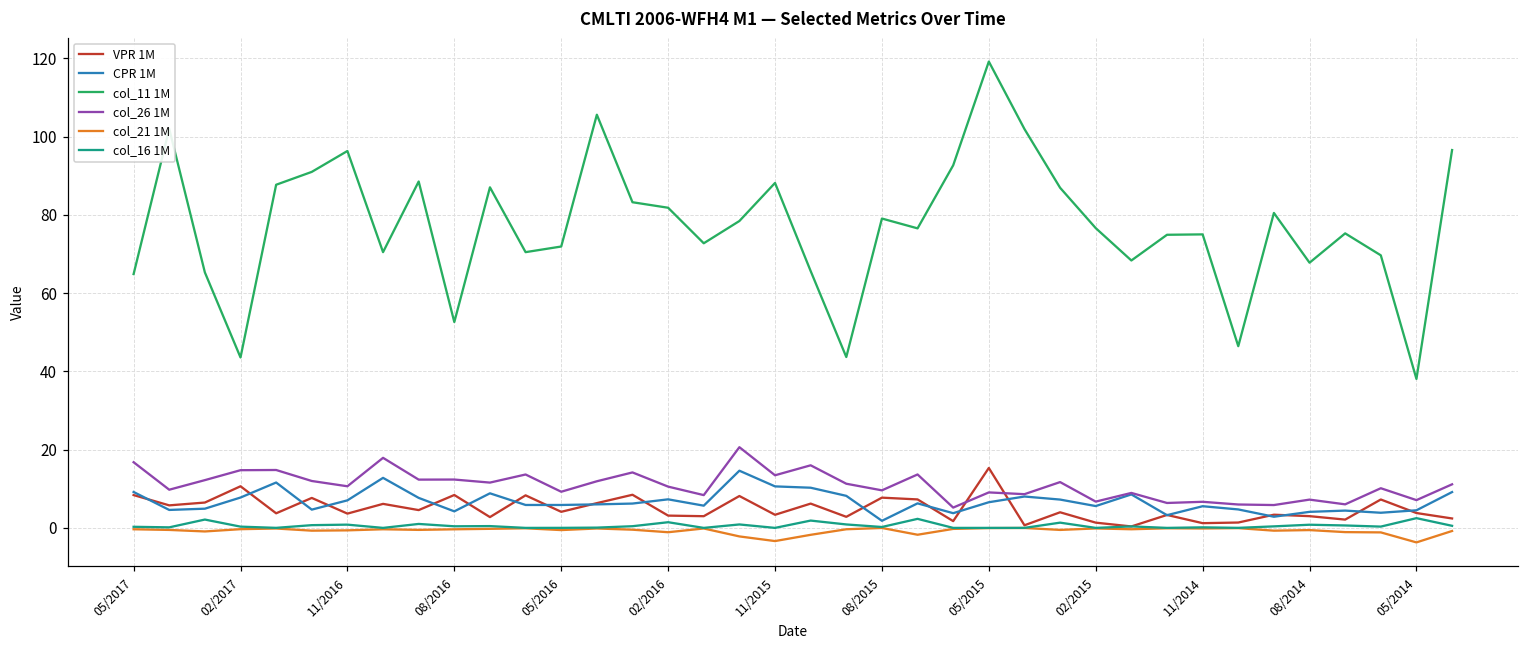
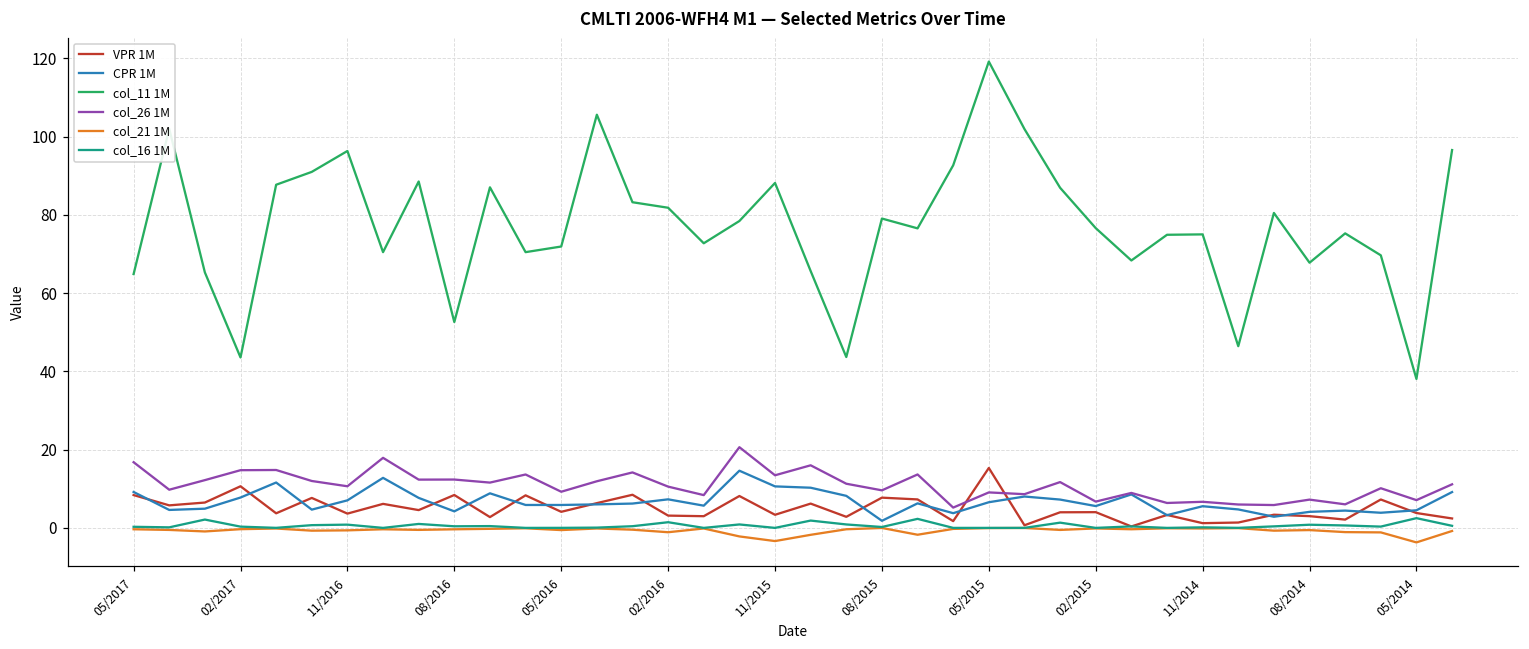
VPR 1M, 02/2015: 1 -> 4
